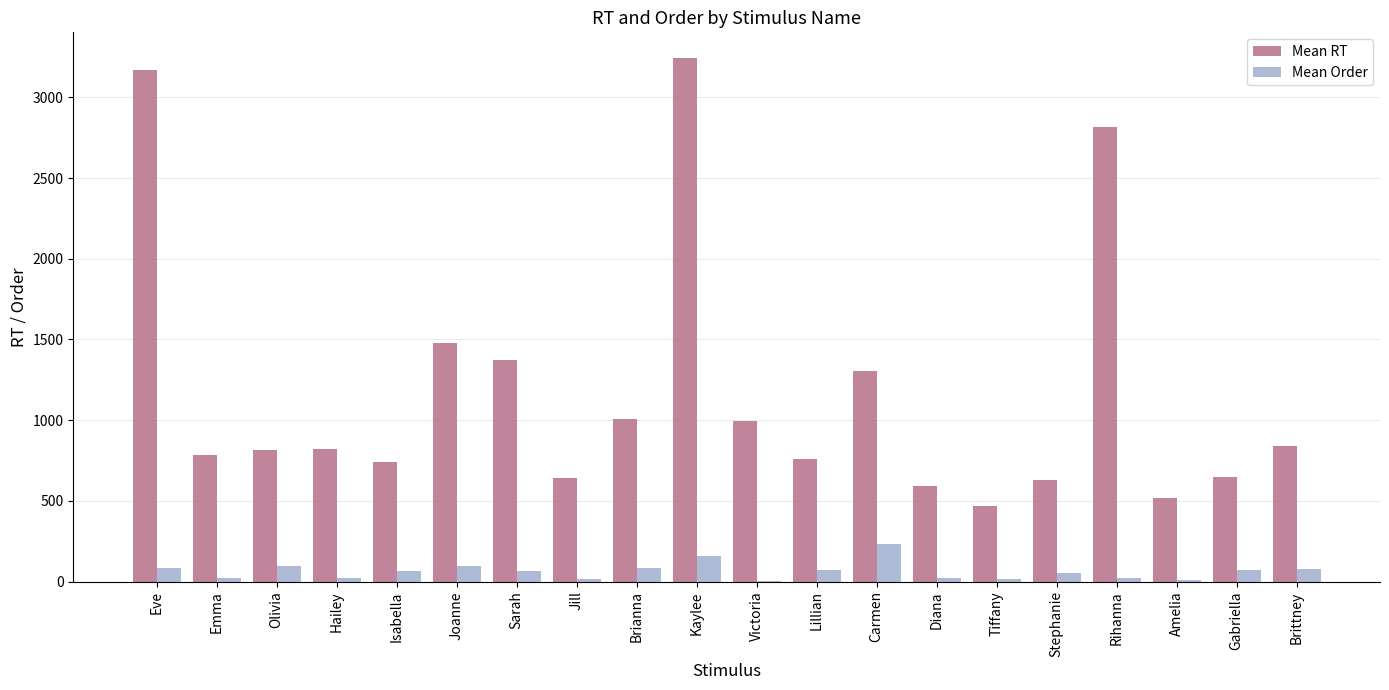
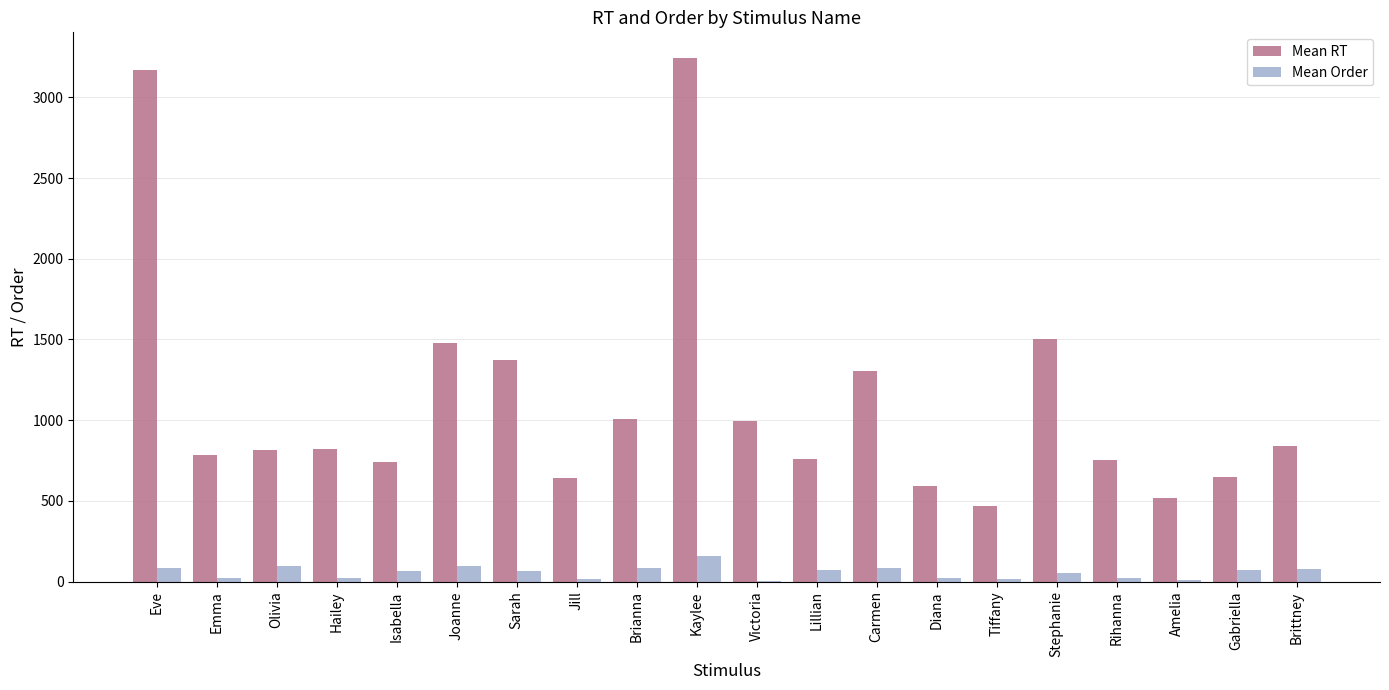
Mean Order, Carmen: 230 -> 80
Mean RT, Stephanie: 630 -> 1500
Mean RT, Rihanna: 2820 -> 750
